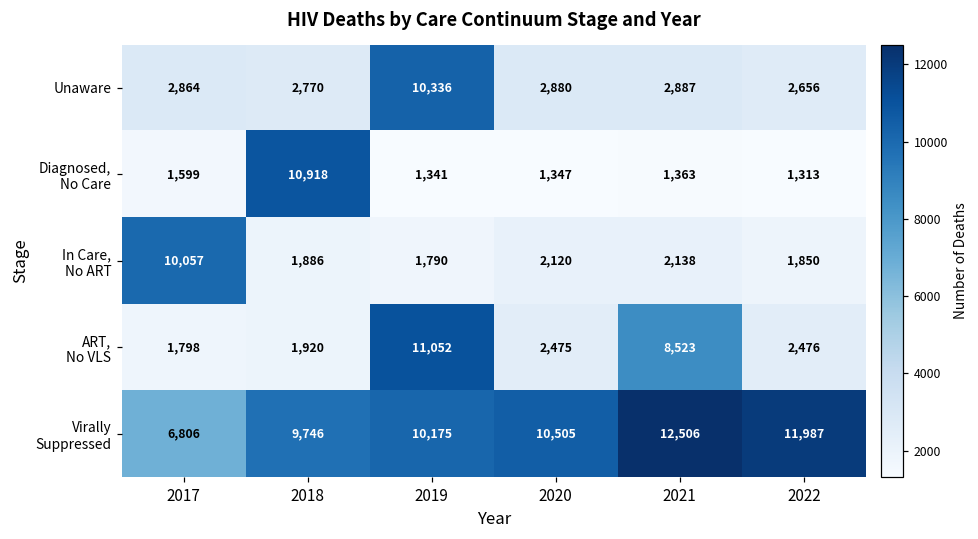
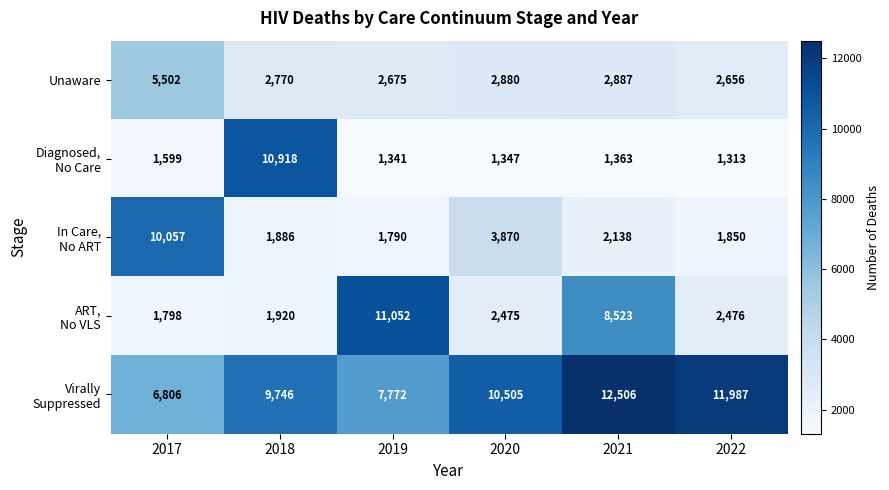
Unaware, 2017: 2,864 -> 5,502
Unaware, 2019: 10,336 -> 2,675
In Care, No ART, 2020: 2,120 -> 3,870
Virally Suppressed, 2019: 10,175 -> 7,772
